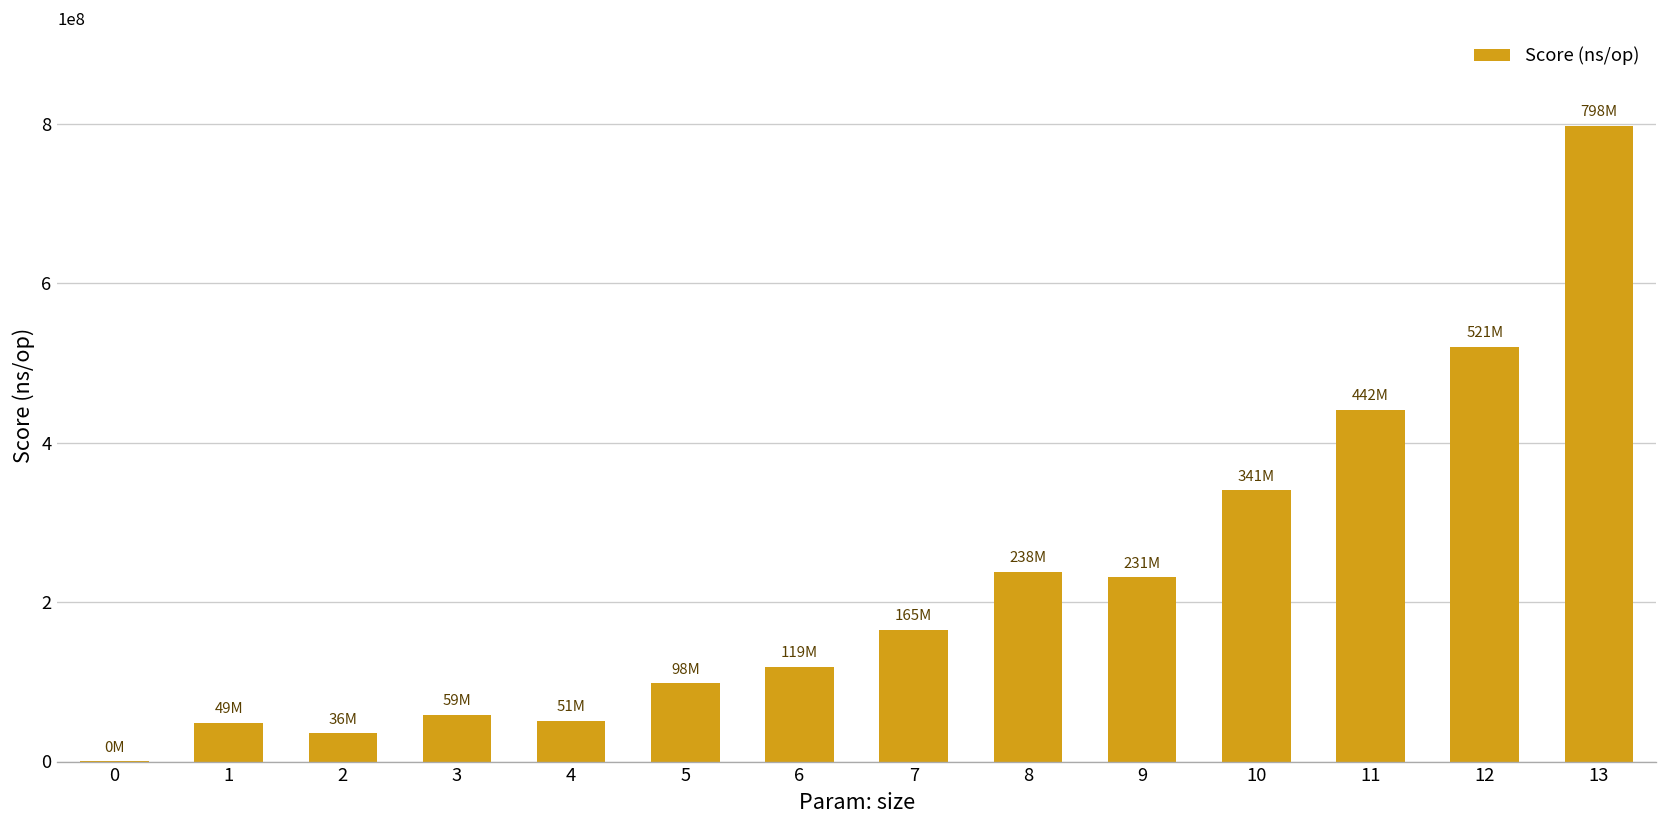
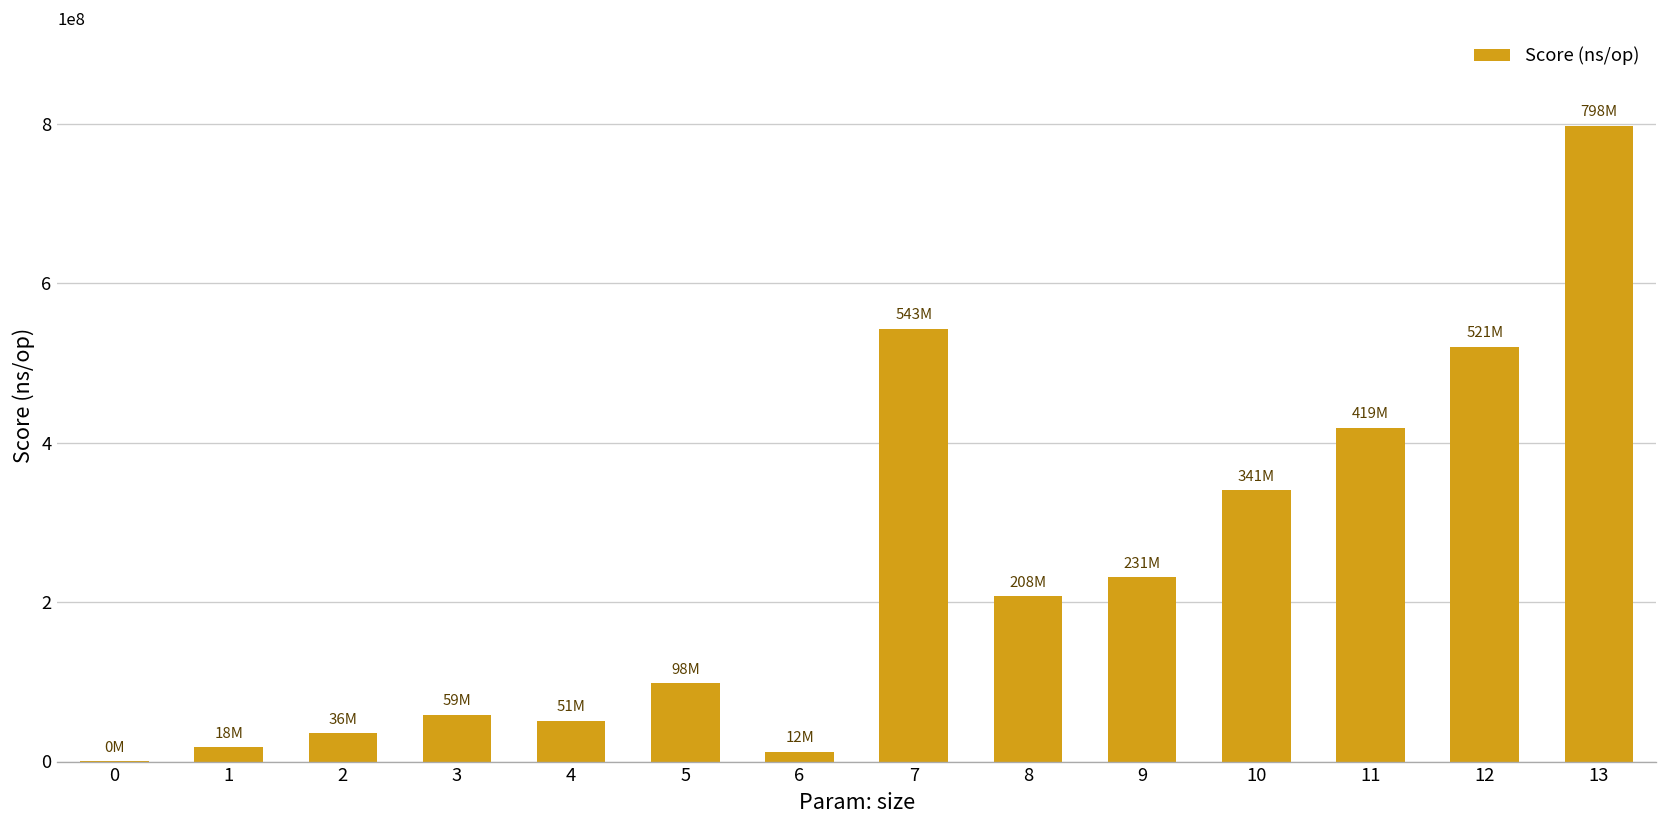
1: 49M -> 18M
6: 119M -> 12M
7: 165M -> 543M
8: 238M -> 208M
11: 442M -> 419M
